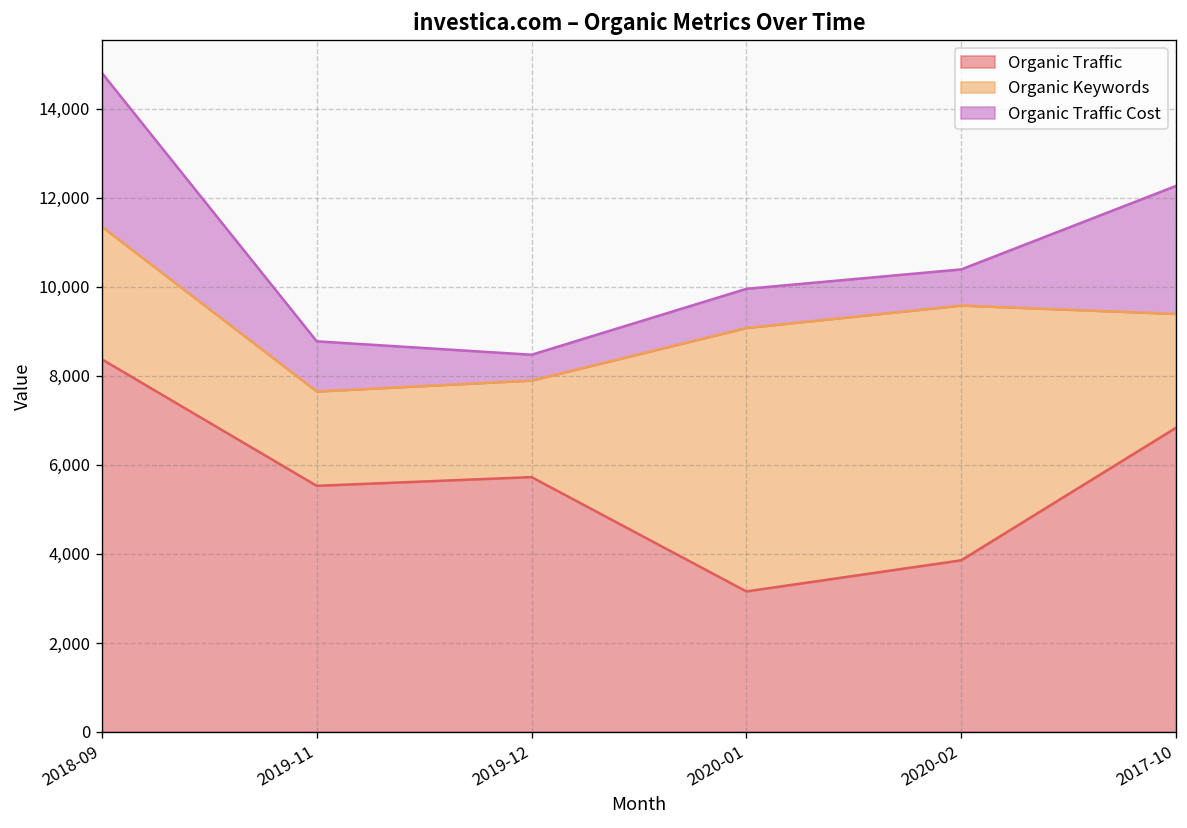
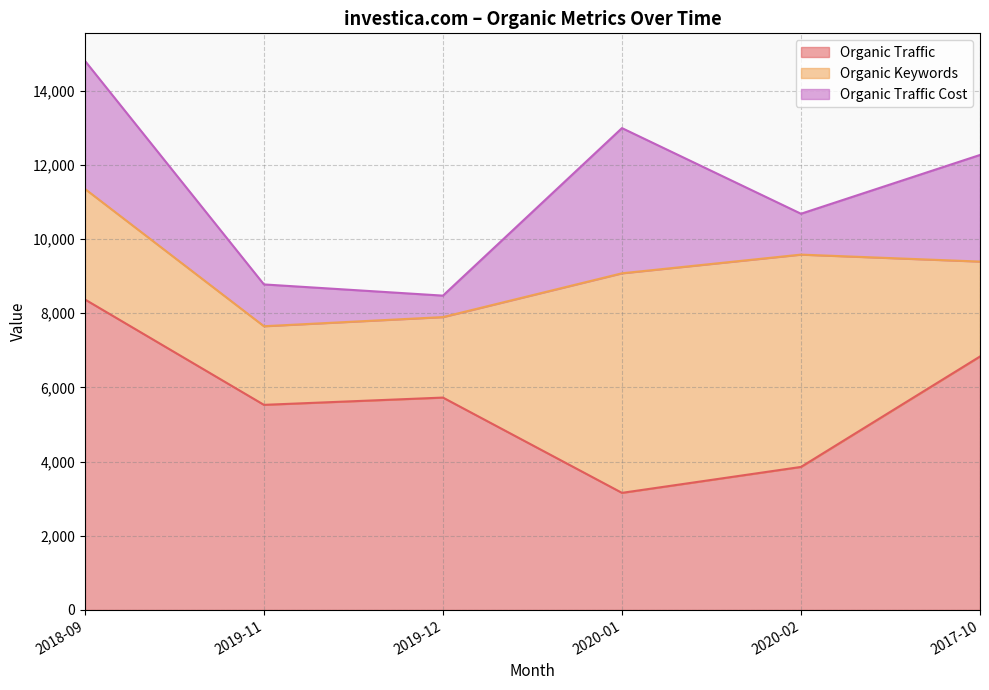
Organic Traffic Cost, 2020-01: 900 -> 3,900
Organic Traffic Cost, 2020-02: 800 -> 1,100
